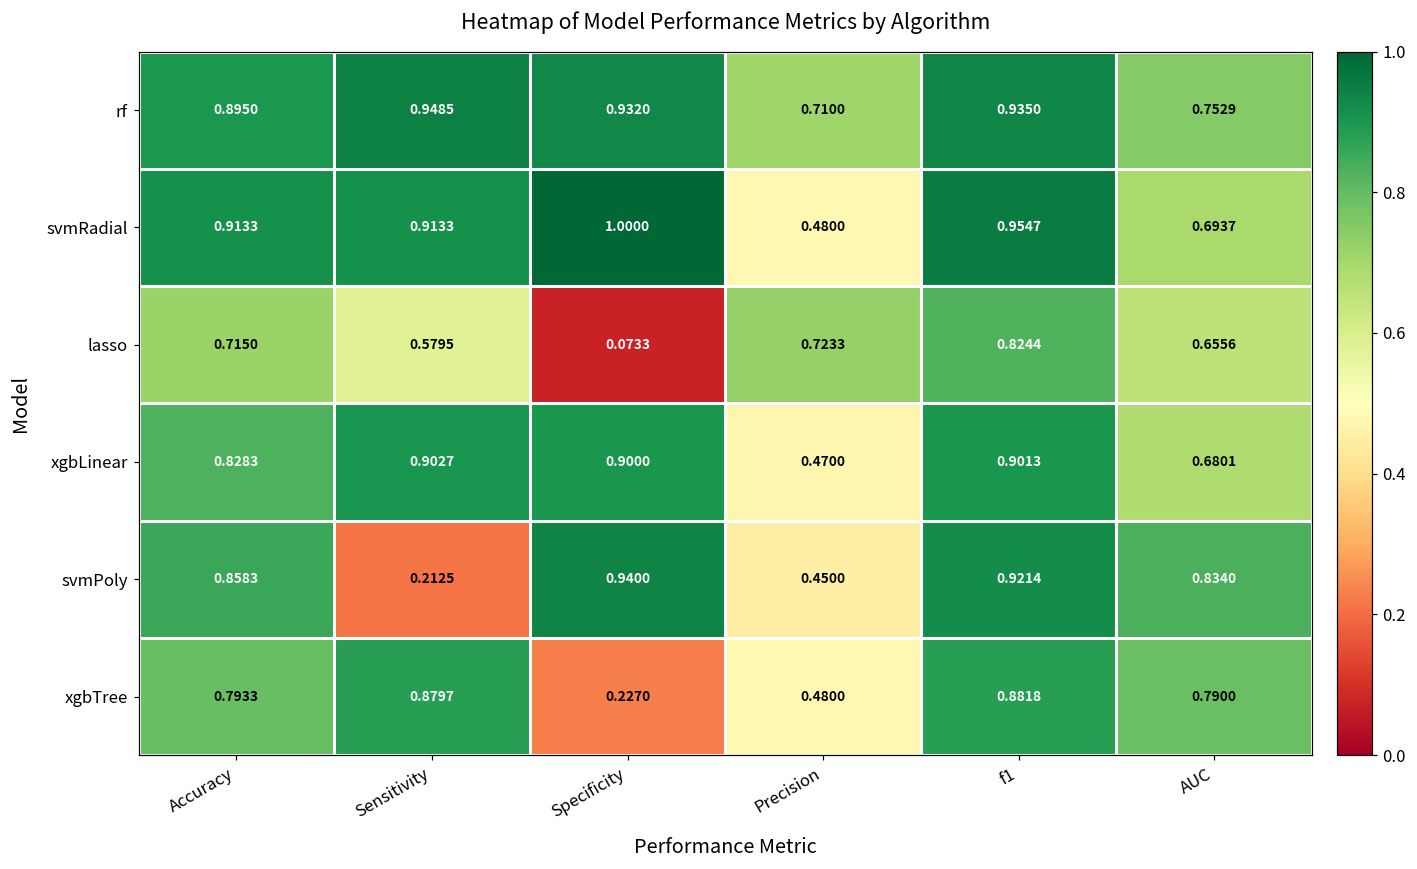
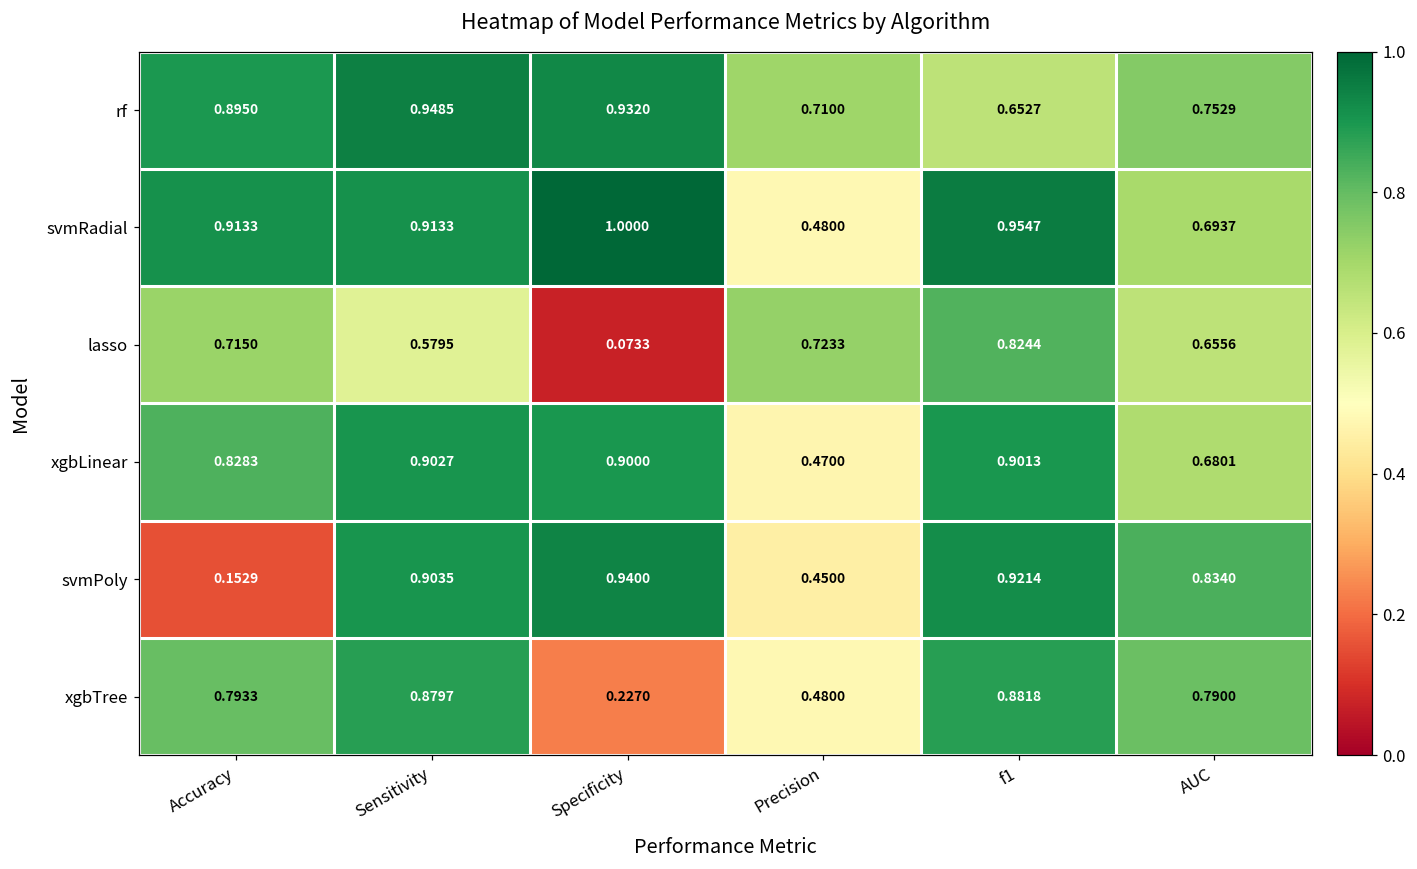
rf, f1: 0.9350 -> 0.6527
svmPoly, Accuracy: 0.8583 -> 0.1529
svmPoly, Sensitivity: 0.2125 -> 0.9035
